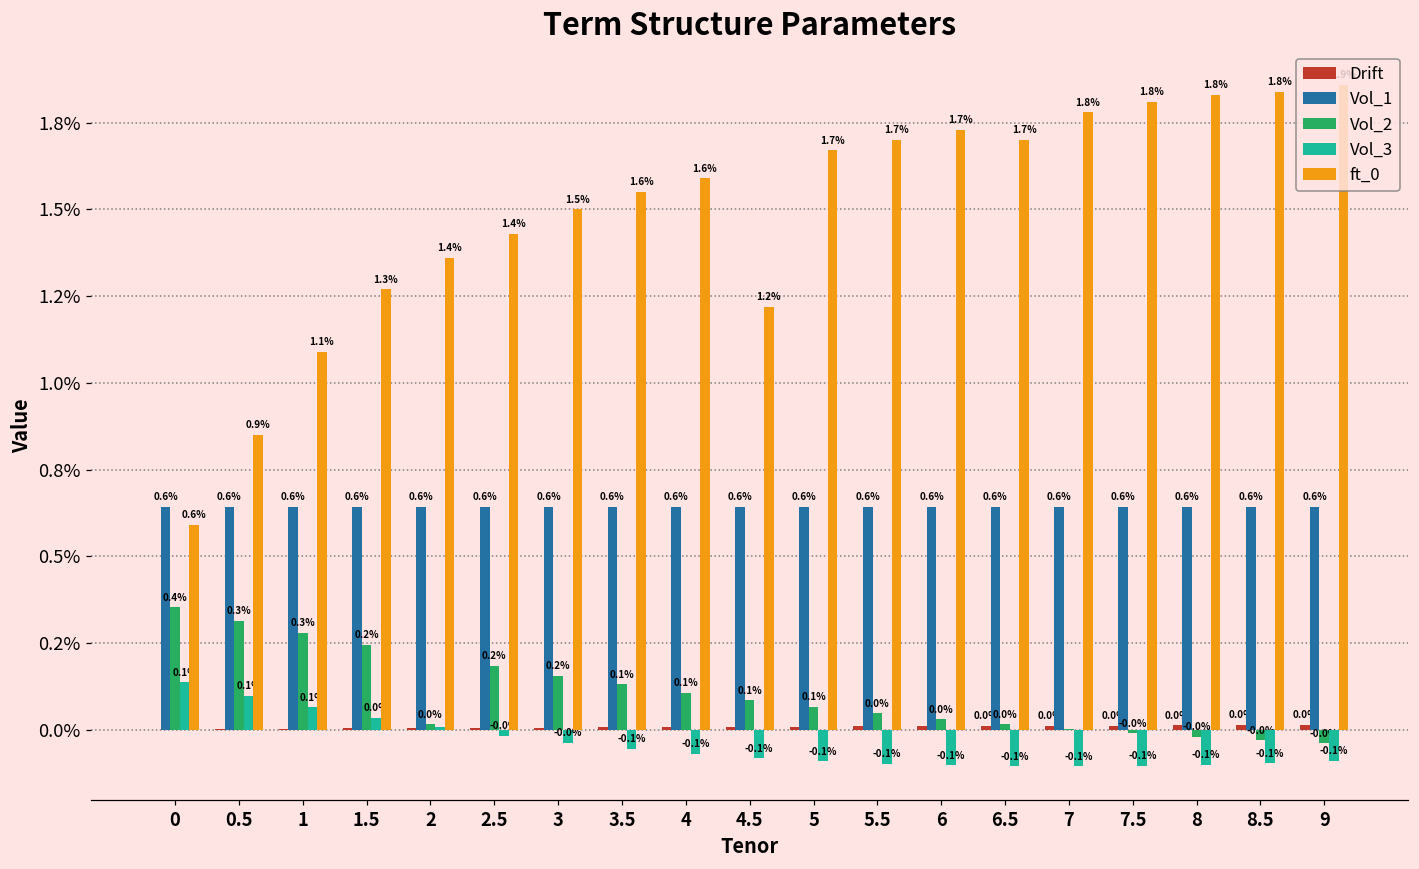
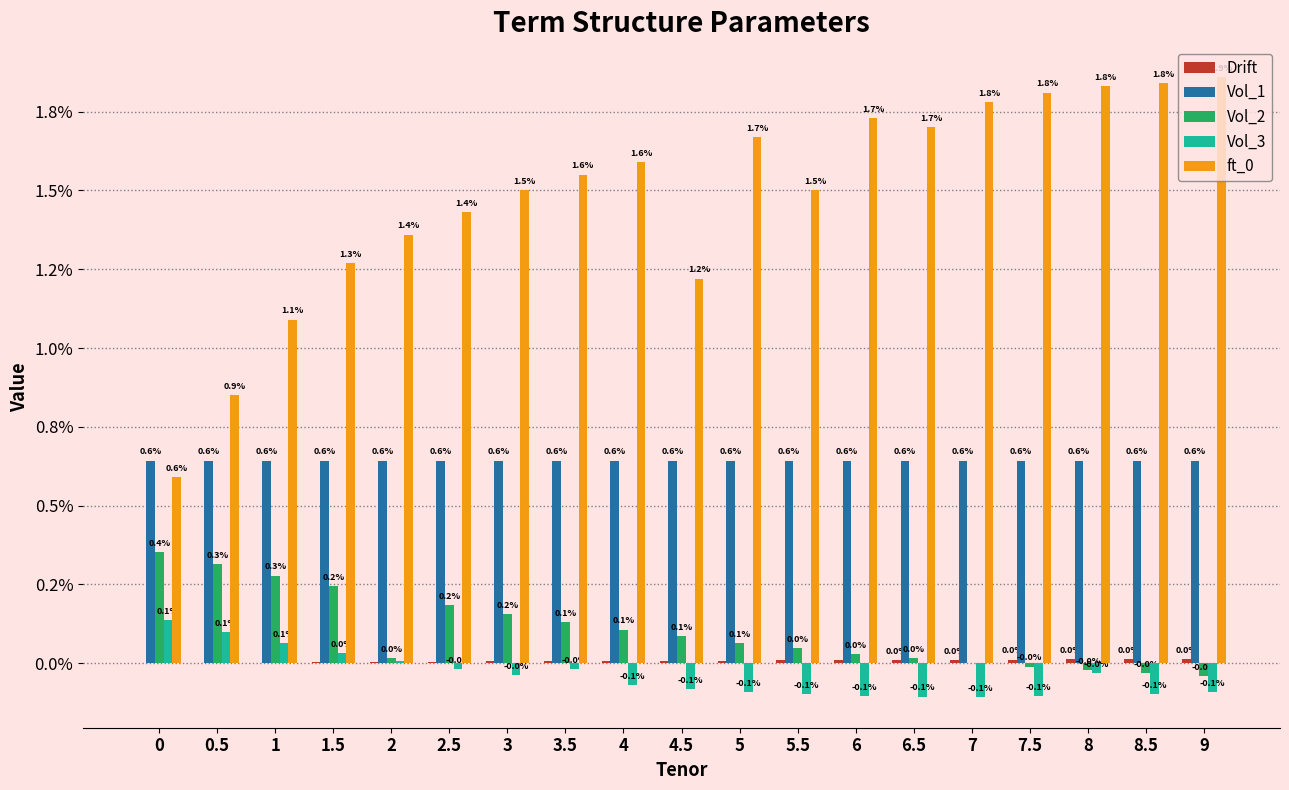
Vol_3, 3.5: -0.1% -> -0.0%
ft_0, 5.5: 1.7% -> 1.5%
Vol_3, 8: -0.1% -> -0.0%
